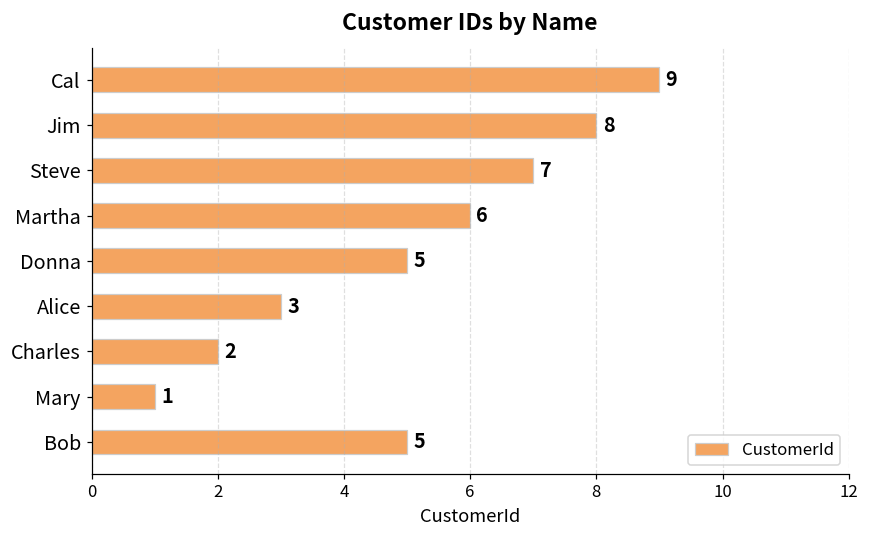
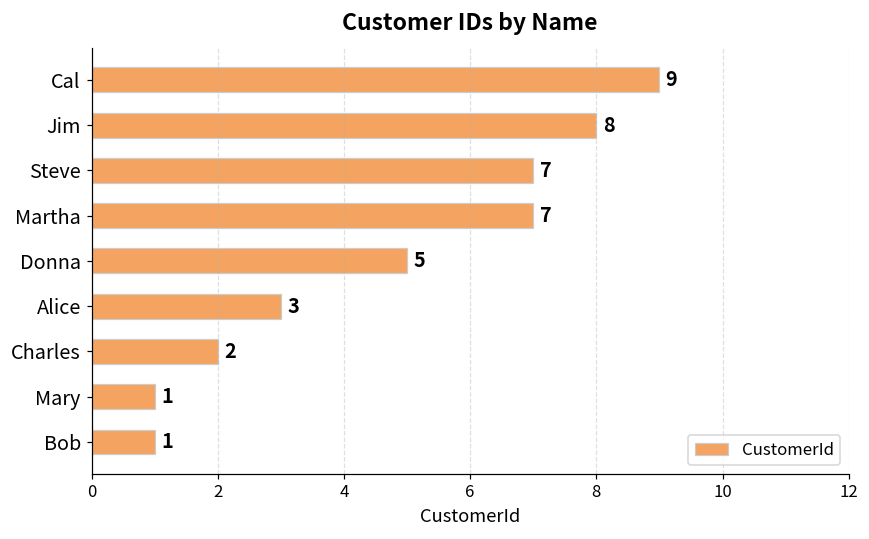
Martha: 6 -> 7
Bob: 5 -> 1
